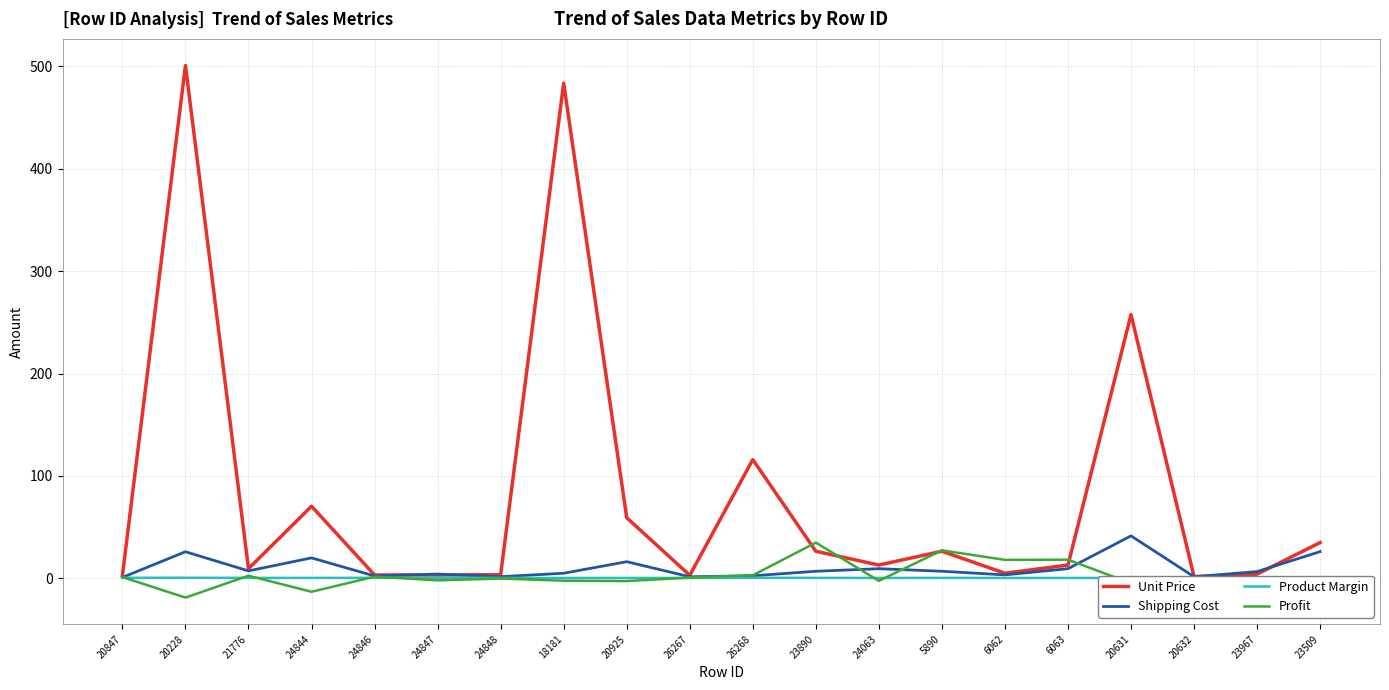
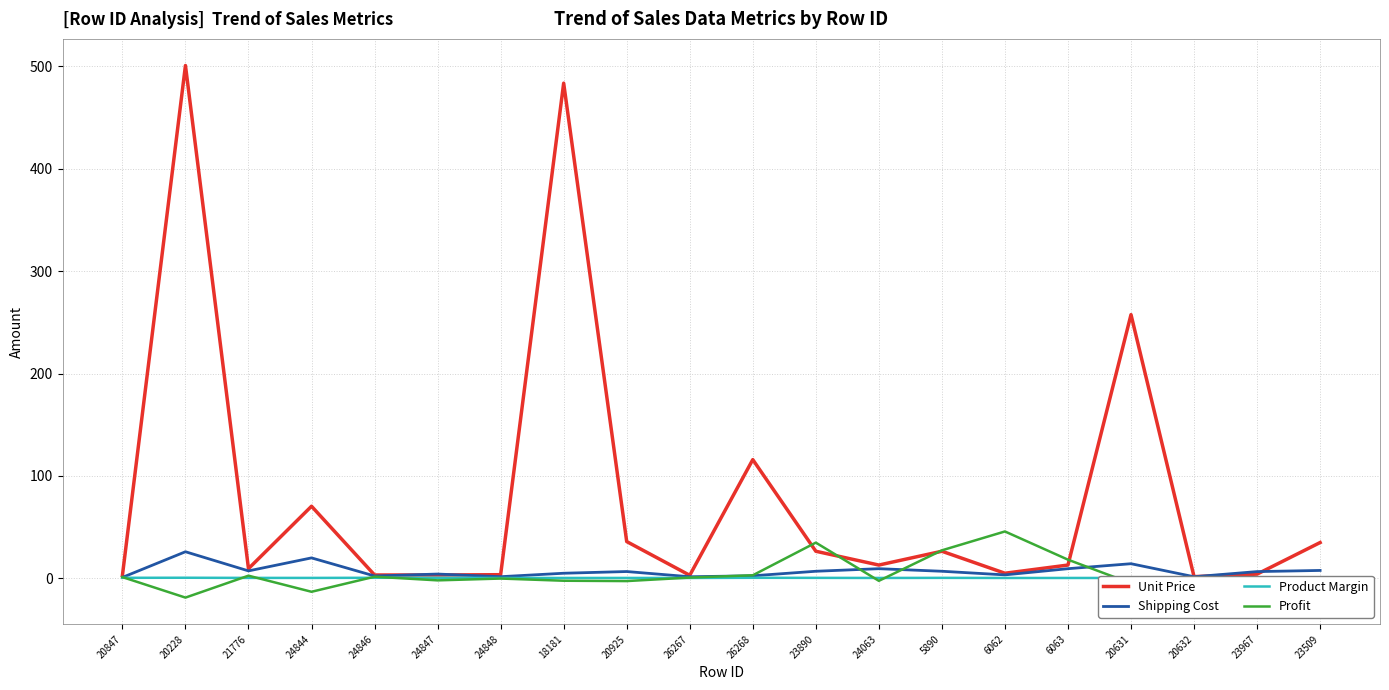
Unit Price, 20925: 59 -> 36
Shipping Cost, 20925: 16 -> 7
Profit, 6062: 18 -> 46
Shipping Cost, 20631: 42 -> 14
Shipping Cost, 23509: 26 -> 8
